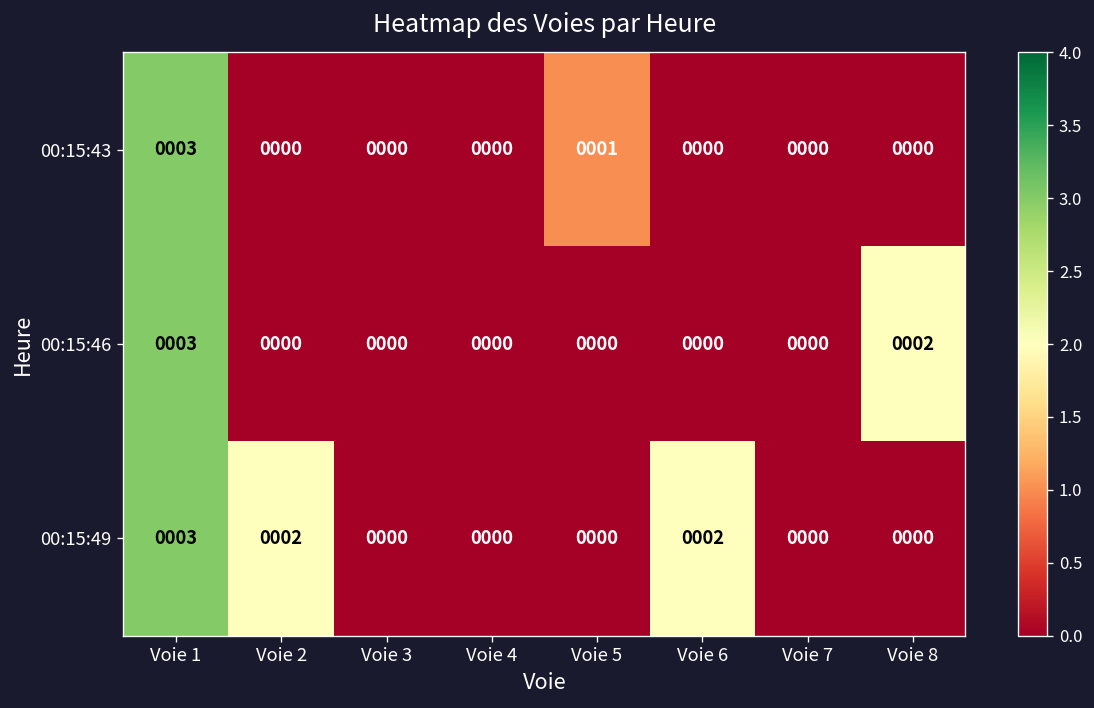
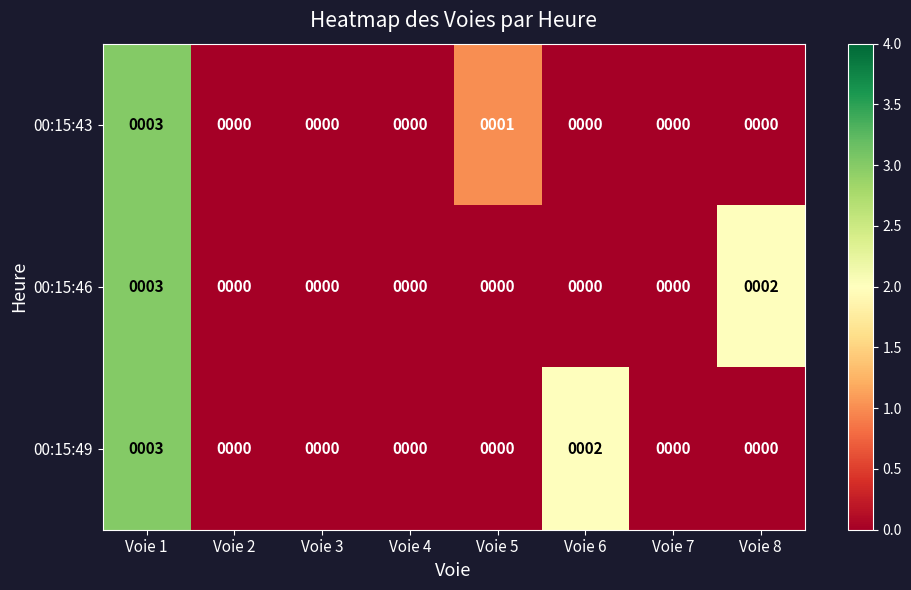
00:15:49, Voie 2: 0002 -> 0000
